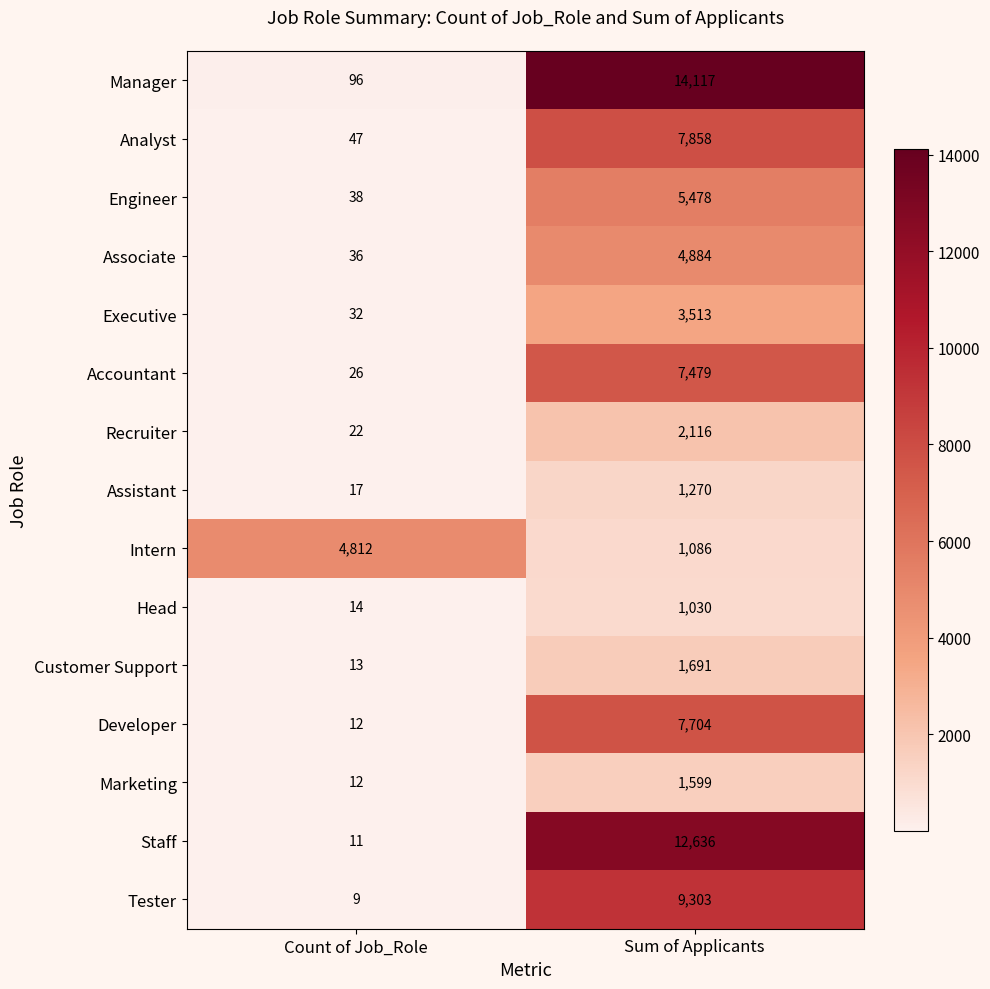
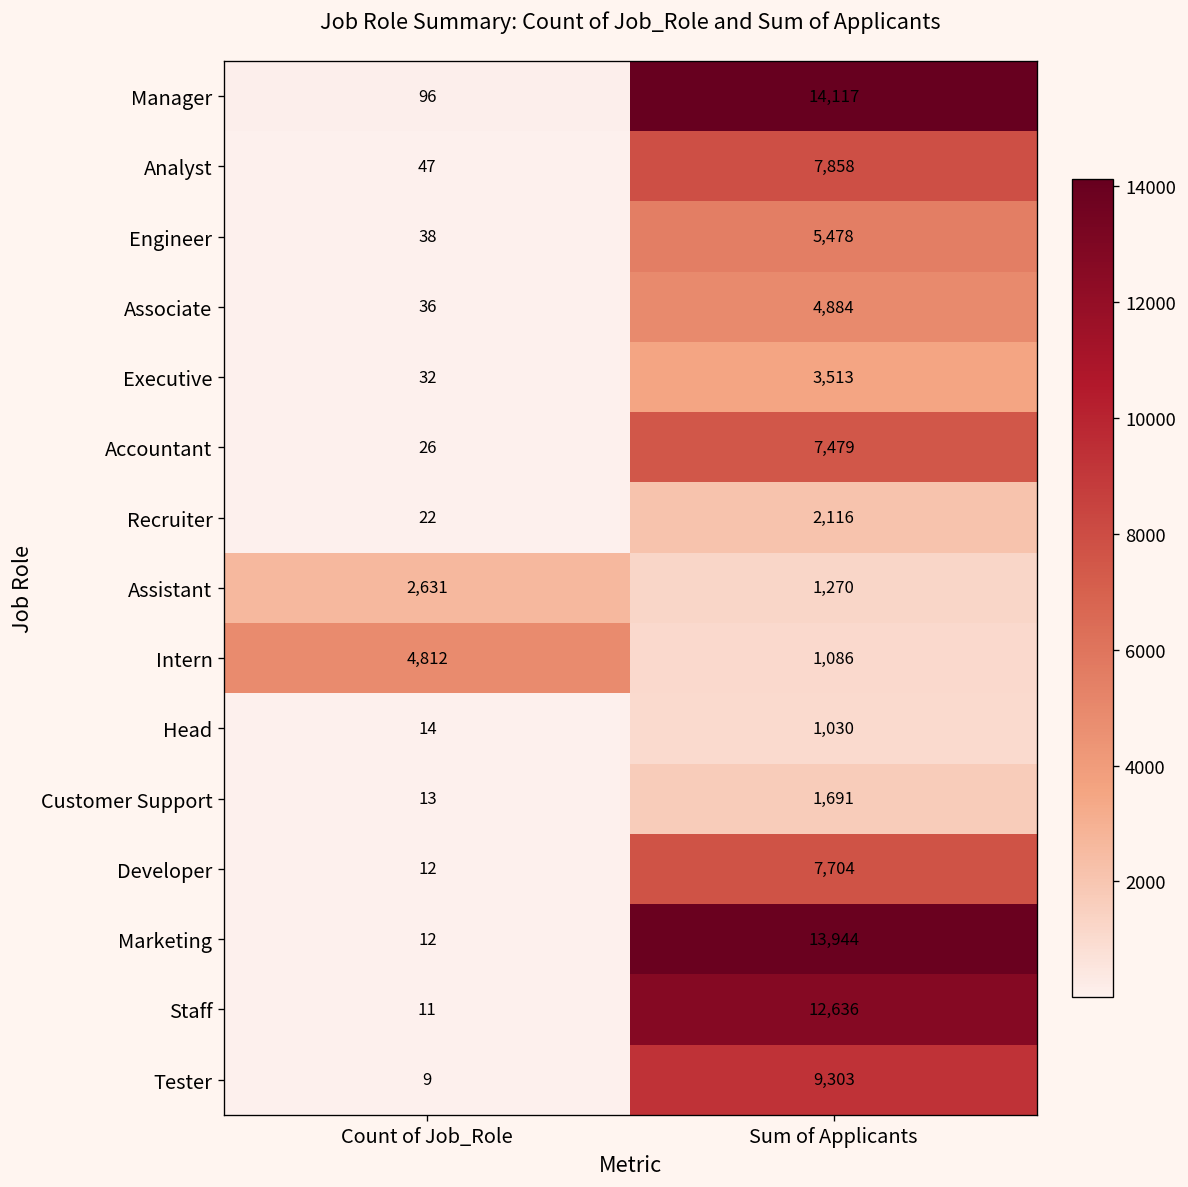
Assistant, Count of Job_Role: 17 -> 2,631
Marketing, Sum of Applicants: 1,599 -> 13,944
